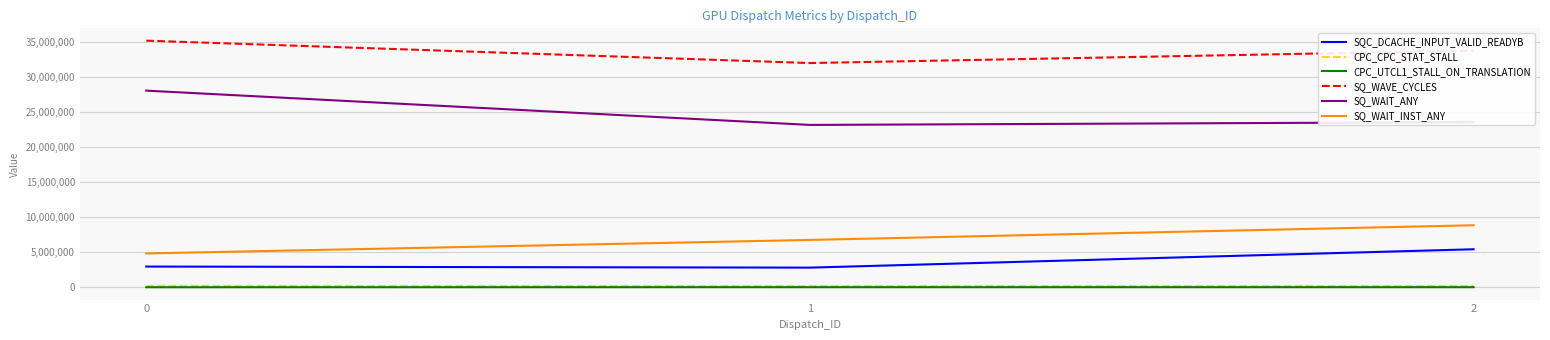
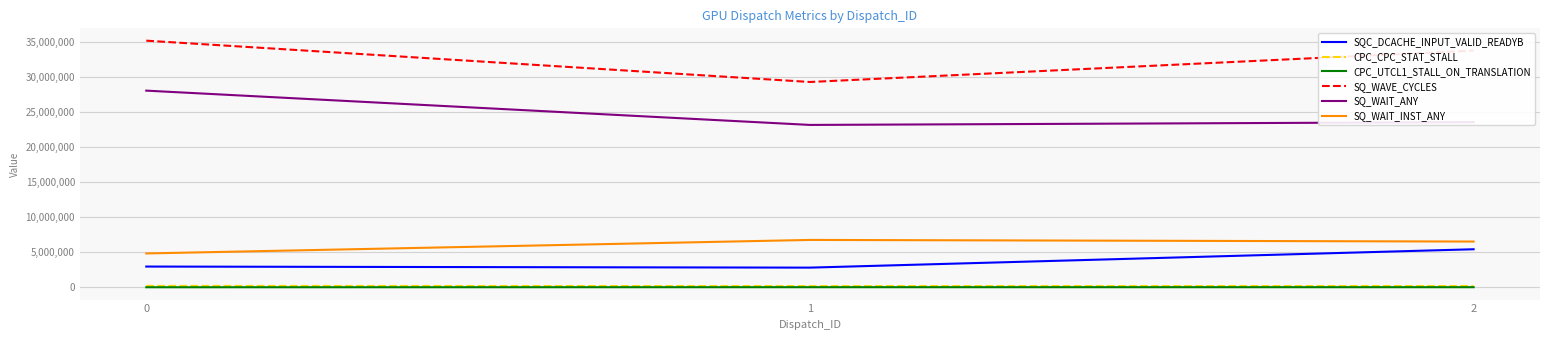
SQ_WAVE_CYCLES, 1: 32,000,000 -> 29,000,000
SQ_WAIT_INST_ANY, 2: 9,000,000 -> 7,000,000
